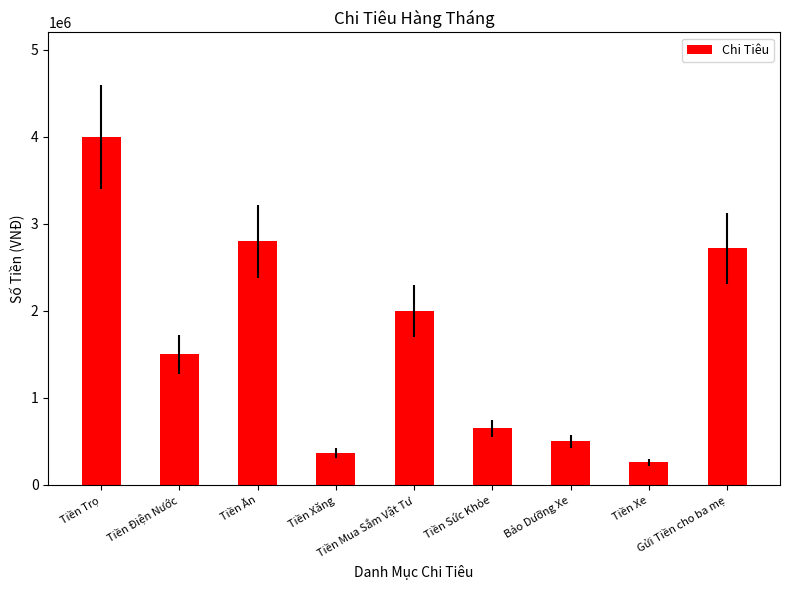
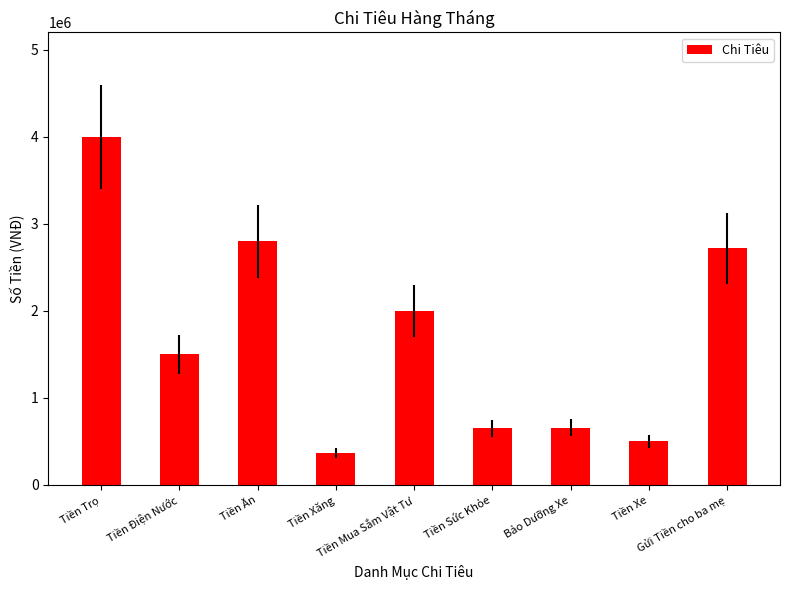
Bảo Dưỡng Xe: 500000 -> 700000
Tiền Xe: 300000 -> 500000
